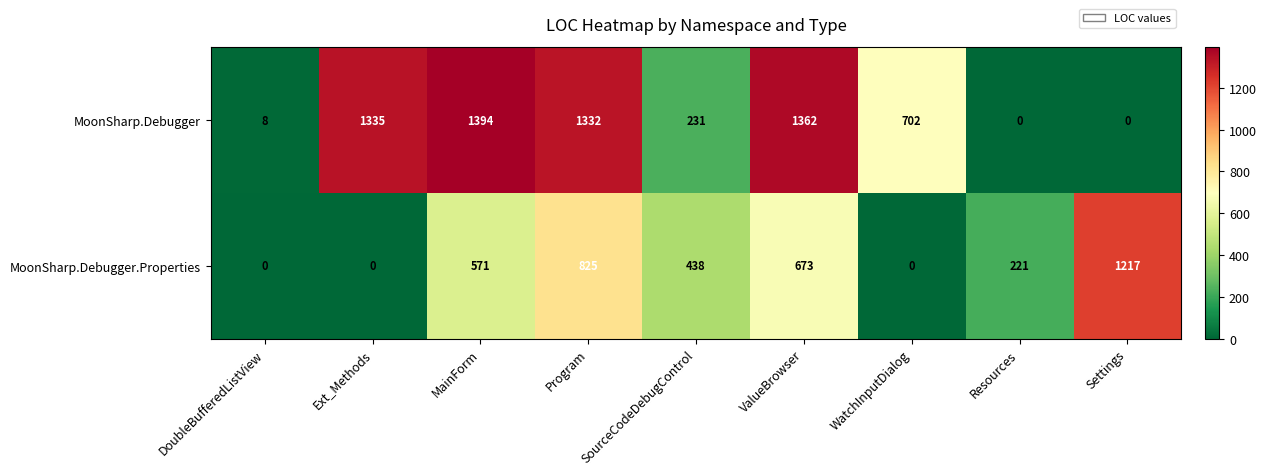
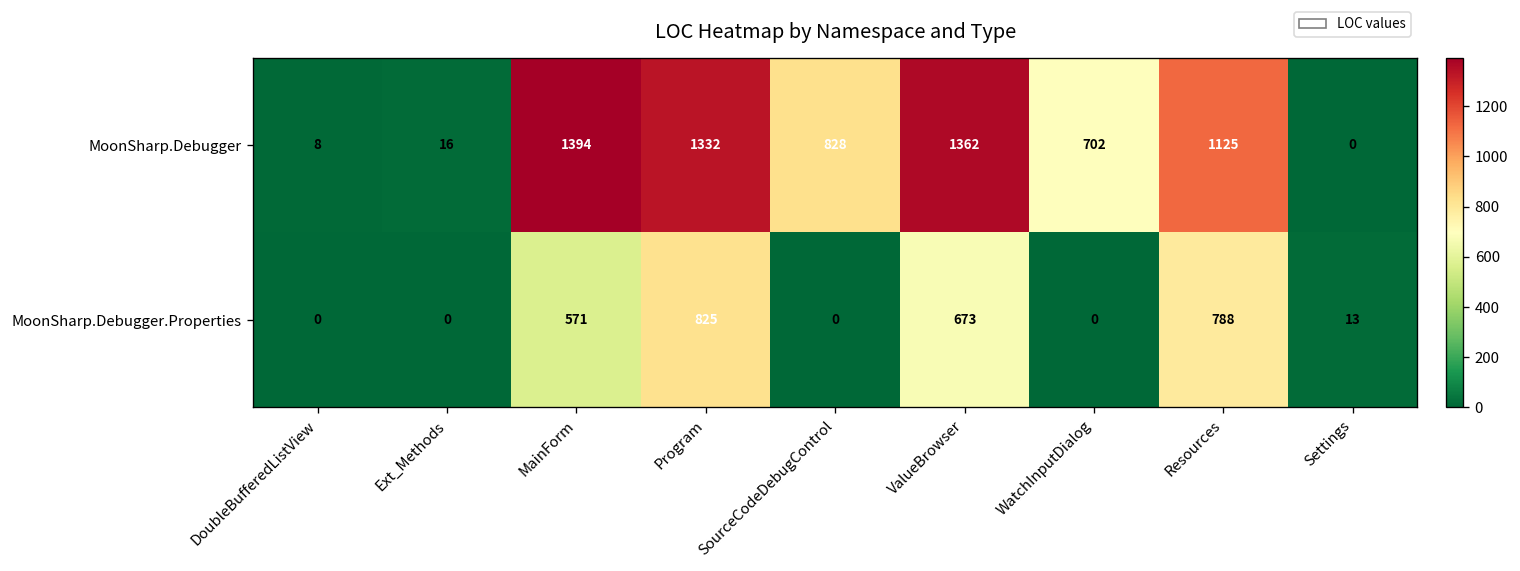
MoonSharp.Debugger, Ext_Methods: 1335 -> 16
MoonSharp.Debugger, SourceCodeDebugControl: 231 -> 828
MoonSharp.Debugger, Resources: 0 -> 1125
MoonSharp.Debugger.Properties, SourceCodeDebugControl: 438 -> 0
MoonSharp.Debugger.Properties, Resources: 221 -> 788
MoonSharp.Debugger.Properties, Settings: 1217 -> 13
